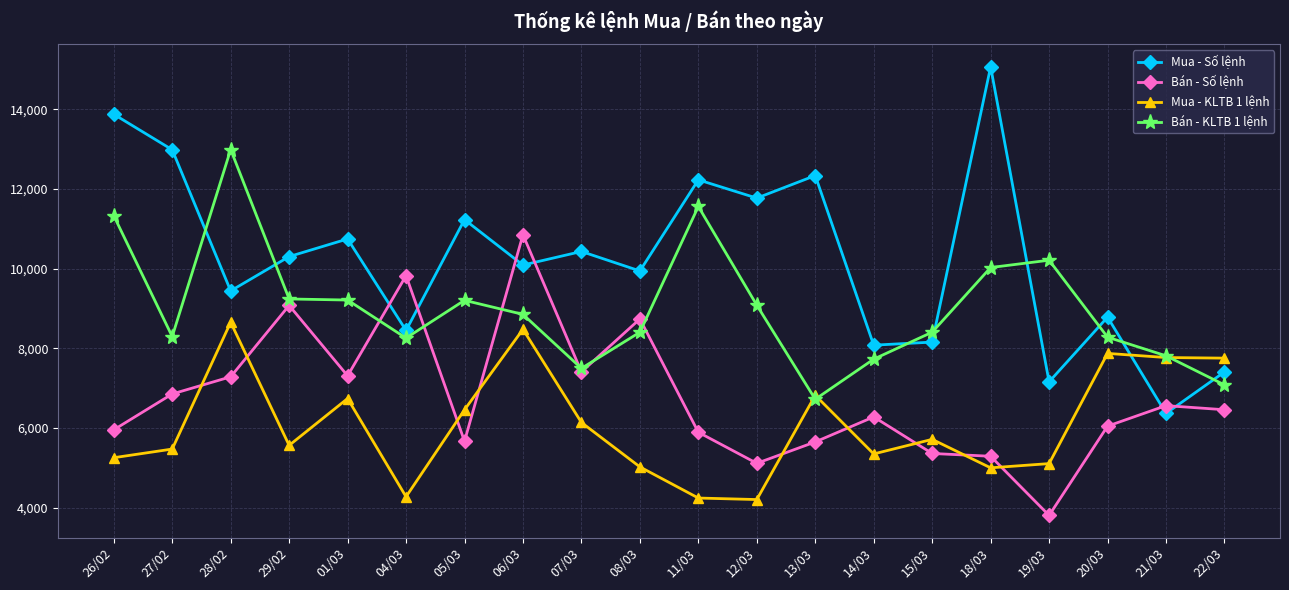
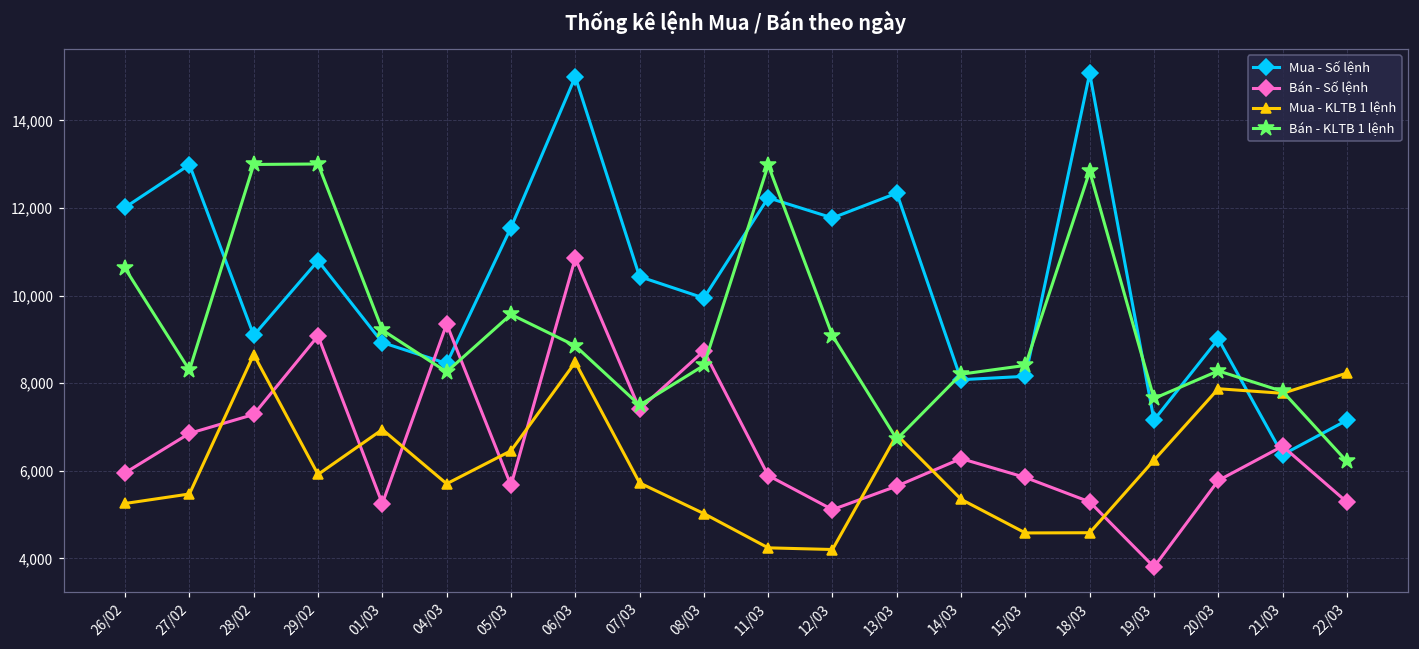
Mua - Số lệnh, 26/02: 13,900 -> 12,000
Bán - KLTB 1 lệnh, 26/02: 11,300 -> 10,600
Mua - Số lệnh, 28/02: 9,400 -> 9,100
Mua - Số lệnh, 29/02: 10,300 -> 10,800
Mua - KLTB 1 lệnh, 29/02: 5,600 -> 5,900
Bán - KLTB 1 lệnh, 29/02: 9,200 -> 13,000
Mua - Số lệnh, 01/03: 10,700 -> 8,900
Bán - Số lệnh, 01/03: 7,300 -> 5,300
Mua - KLTB 1 lệnh, 01/03: 6,700 -> 6,900
Bán - Số lệnh, 04/03: 9,800 -> 9,400
Mua - KLTB 1 lệnh, 04/03: 4,300 -> 5,700
Mua - Số lệnh, 05/03: 11,200 -> 11,600
Bán - KLTB 1 lệnh, 05/03: 9,200 -> 9,600
Mua - Số lệnh, 06/03: 10,100 -> 15,000
Mua - KLTB 1 lệnh, 07/03: 6,100 -> 5,700
Bán - KLTB 1 lệnh, 11/03: 11,600 -> 13,000
Bán - KLTB 1 lệnh, 14/03: 7,700 -> 8,200
Bán - Số lệnh, 15/03: 5,400 -> 5,800
Mua - KLTB 1 lệnh, 15/03: 5,700 -> 4,600
Mua - KLTB 1 lệnh, 18/03: 5,000 -> 4,600
Bán - KLTB 1 lệnh, 18/03: 10,000 -> 12,800
Mua - KLTB 1 lệnh, 19/03: 5,100 -> 6,200
Bán - KLTB 1 lệnh, 19/03: 10,200 -> 7,700
Mua - Số lệnh, 20/03: 8,800 -> 9,000
Bán - Số lệnh, 20/03: 6,000 -> 5,800
Mua - Số lệnh, 22/03: 7,400 -> 7,200
Bán - Số lệnh, 22/03: 6,500 -> 5,300
Mua - KLTB 1 lệnh, 22/03: 7,800 -> 8,200
Bán - KLTB 1 lệnh, 22/03: 7,100 -> 6,200
